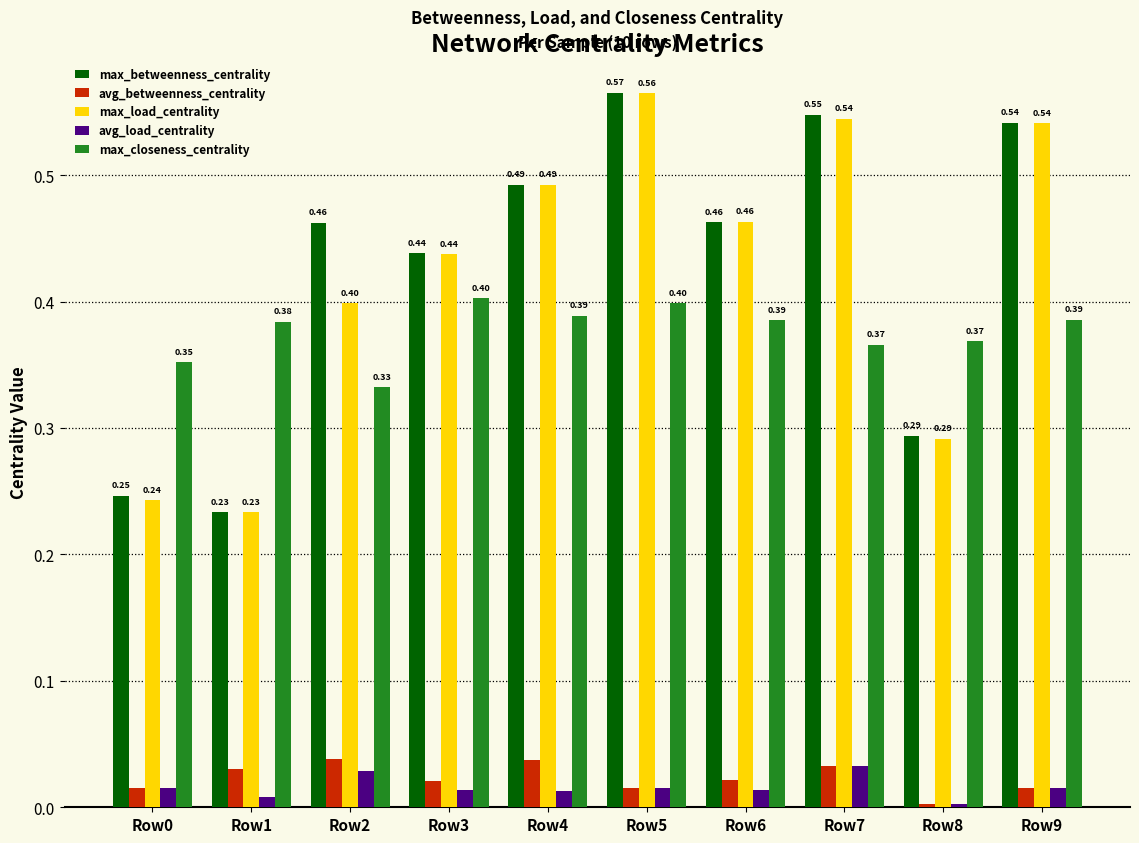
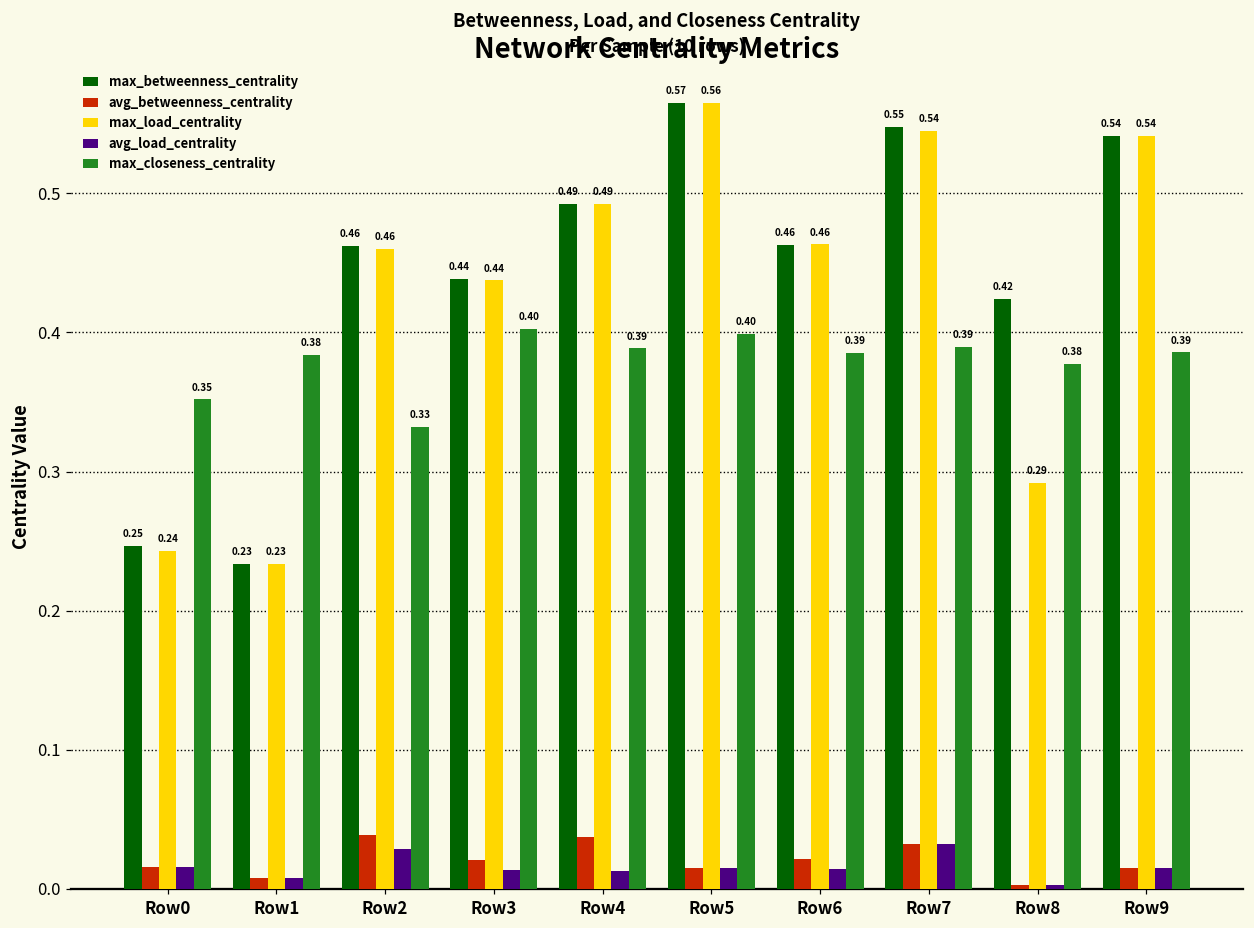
avg_betweenness_centrality, Row1: 0.031 -> 0.008
max_load_centrality, Row2: 0.40 -> 0.46
max_closeness_centrality, Row7: 0.37 -> 0.39
max_betweenness_centrality, Row8: 0.29 -> 0.42
max_closeness_centrality, Row8: 0.37 -> 0.38
